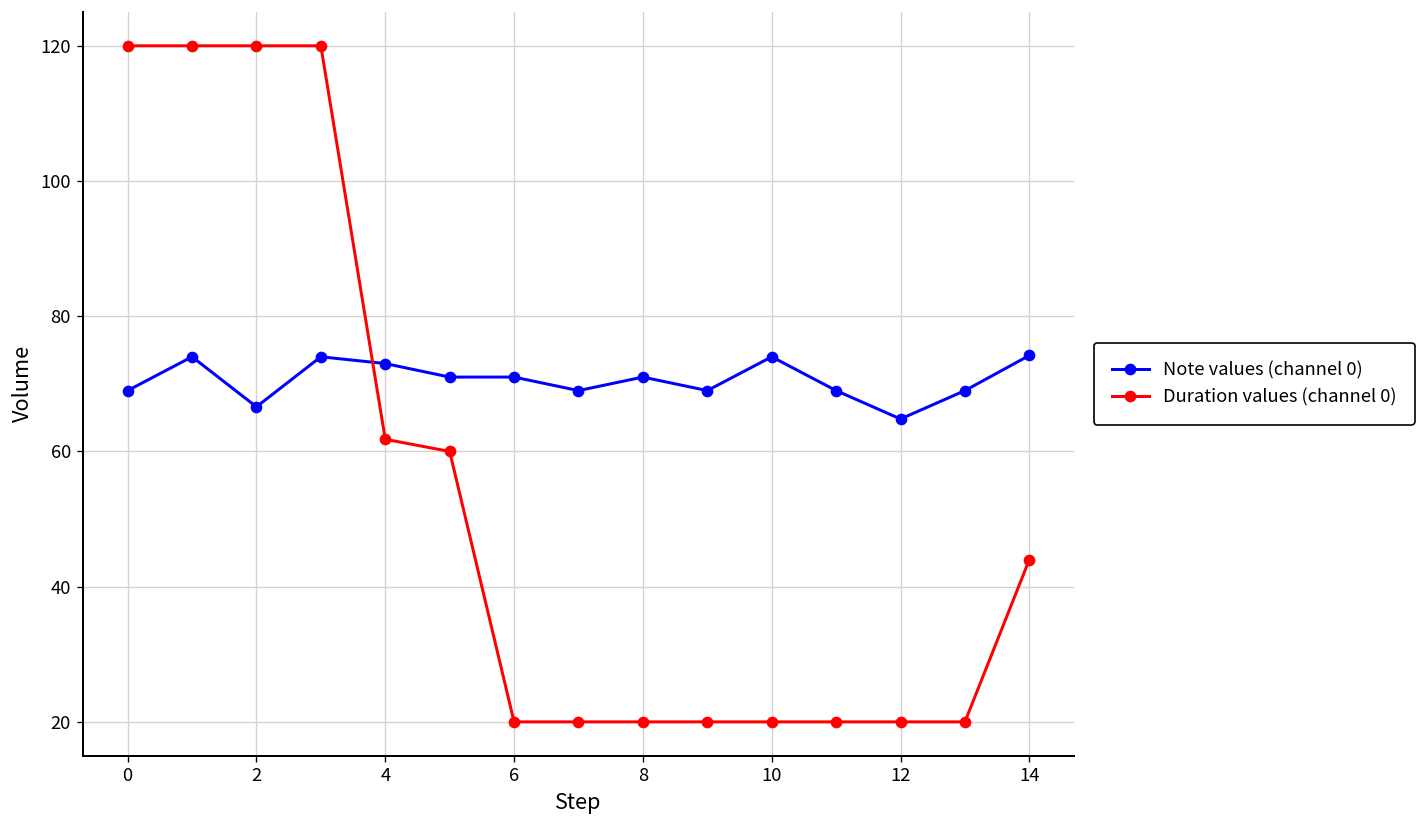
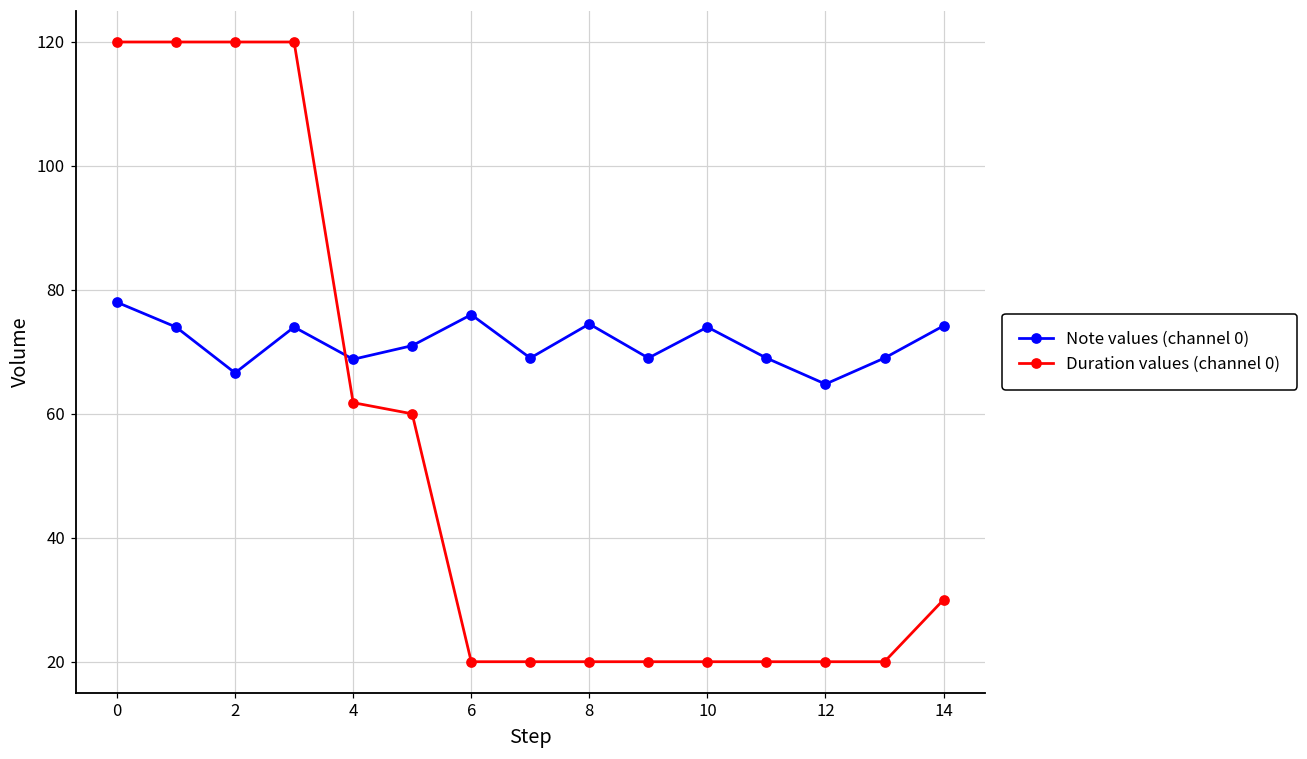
Note values (channel 0), 0: 69 -> 78
Note values (channel 0), 4: 73 -> 69
Note values (channel 0), 6: 71 -> 76
Note values (channel 0), 8: 71 -> 75
Duration values (channel 0), 14: 44 -> 30
